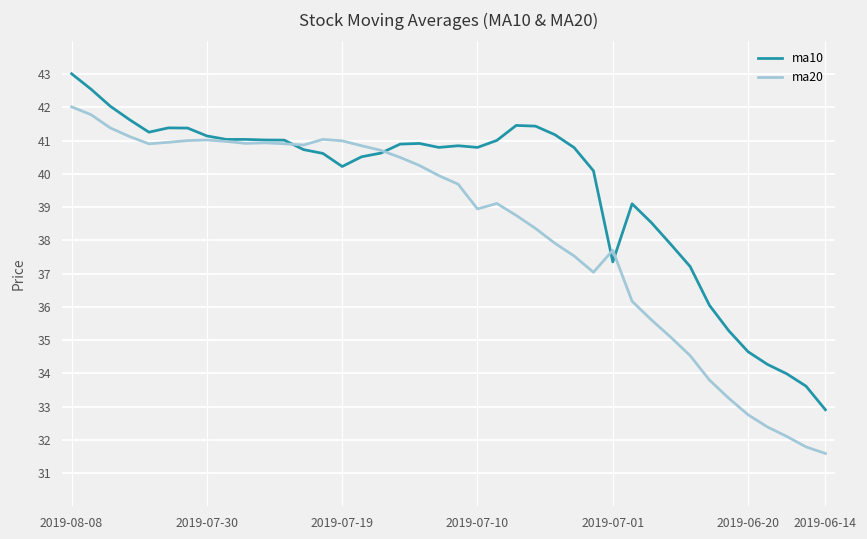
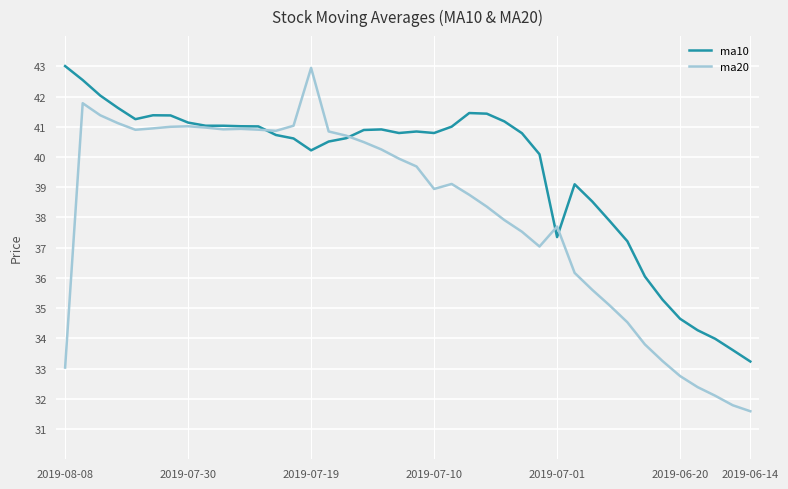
ma20, 2019-08-08: 42.0 -> 33.0
ma20, 2019-07-19: 41.0 -> 42.9
ma10, 2019-06-14: 32.9 -> 33.2
